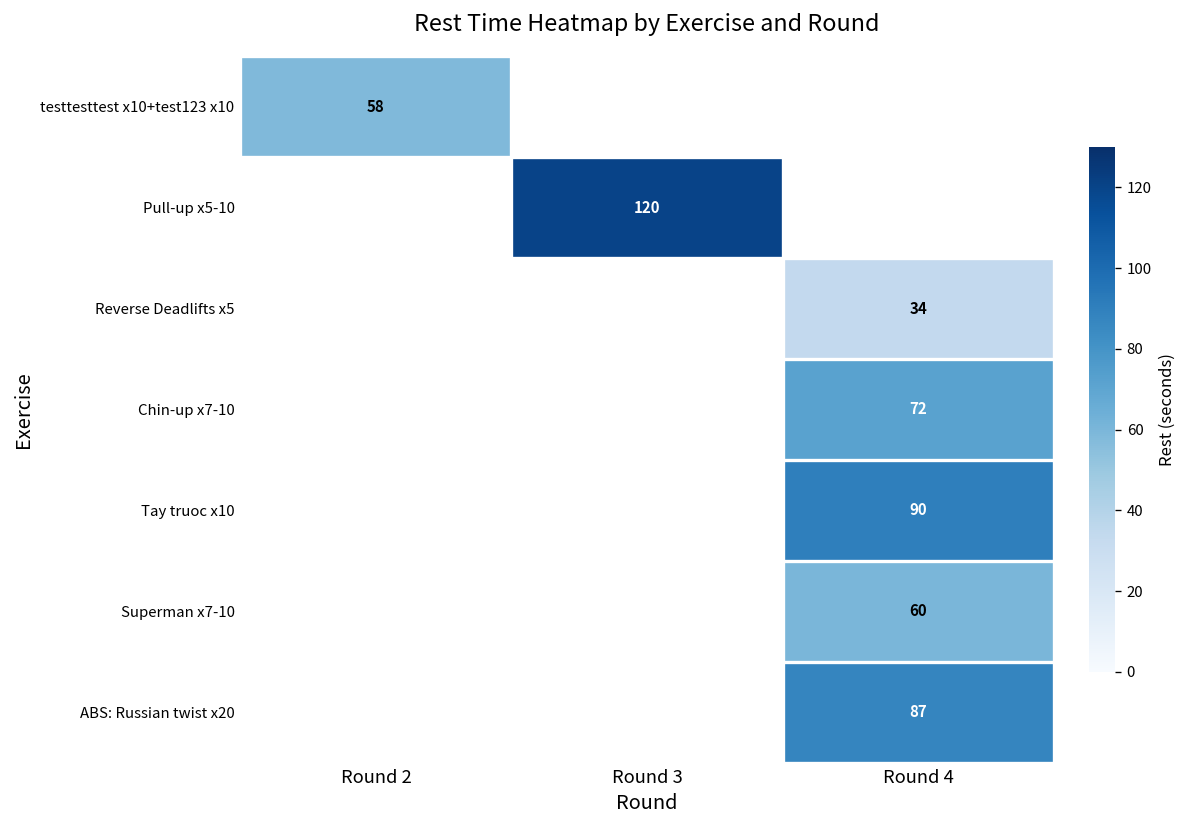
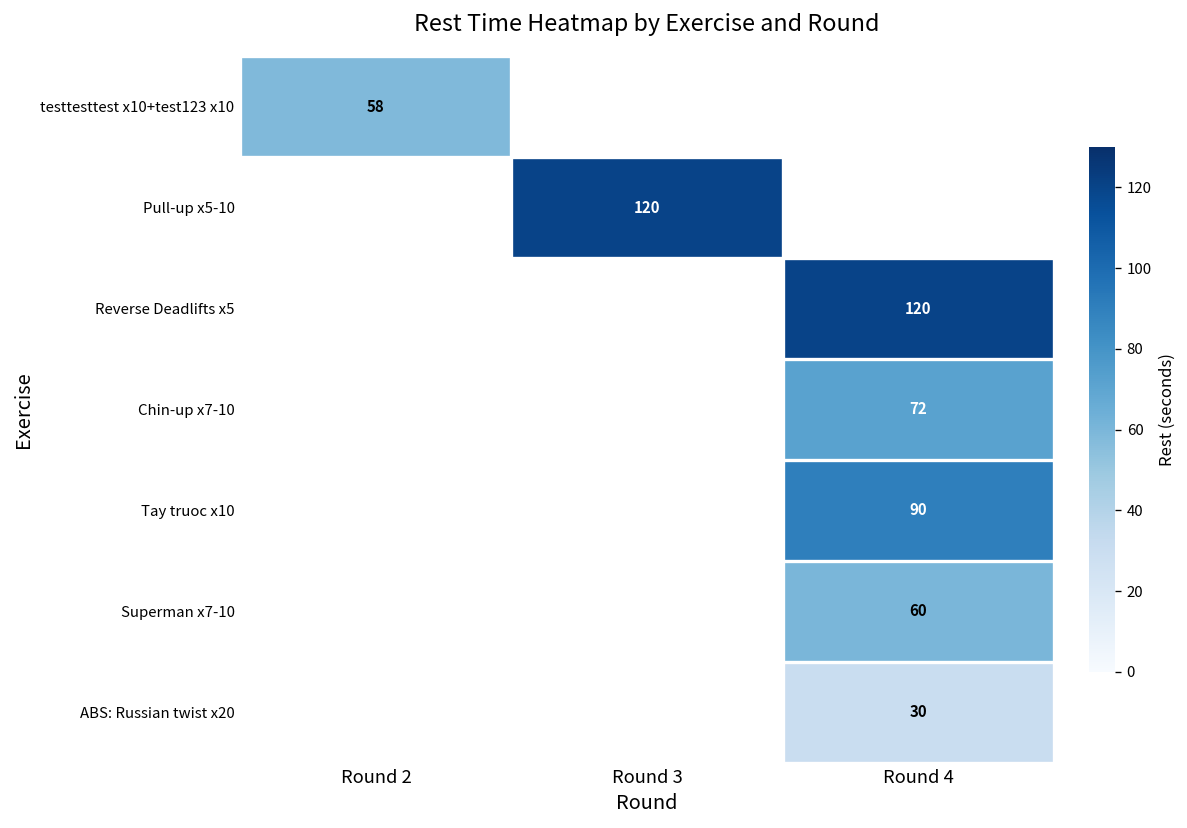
Reverse Deadlifts x5, Round 4: 34 -> 120
ABS: Russian twist x20, Round 4: 87 -> 30
